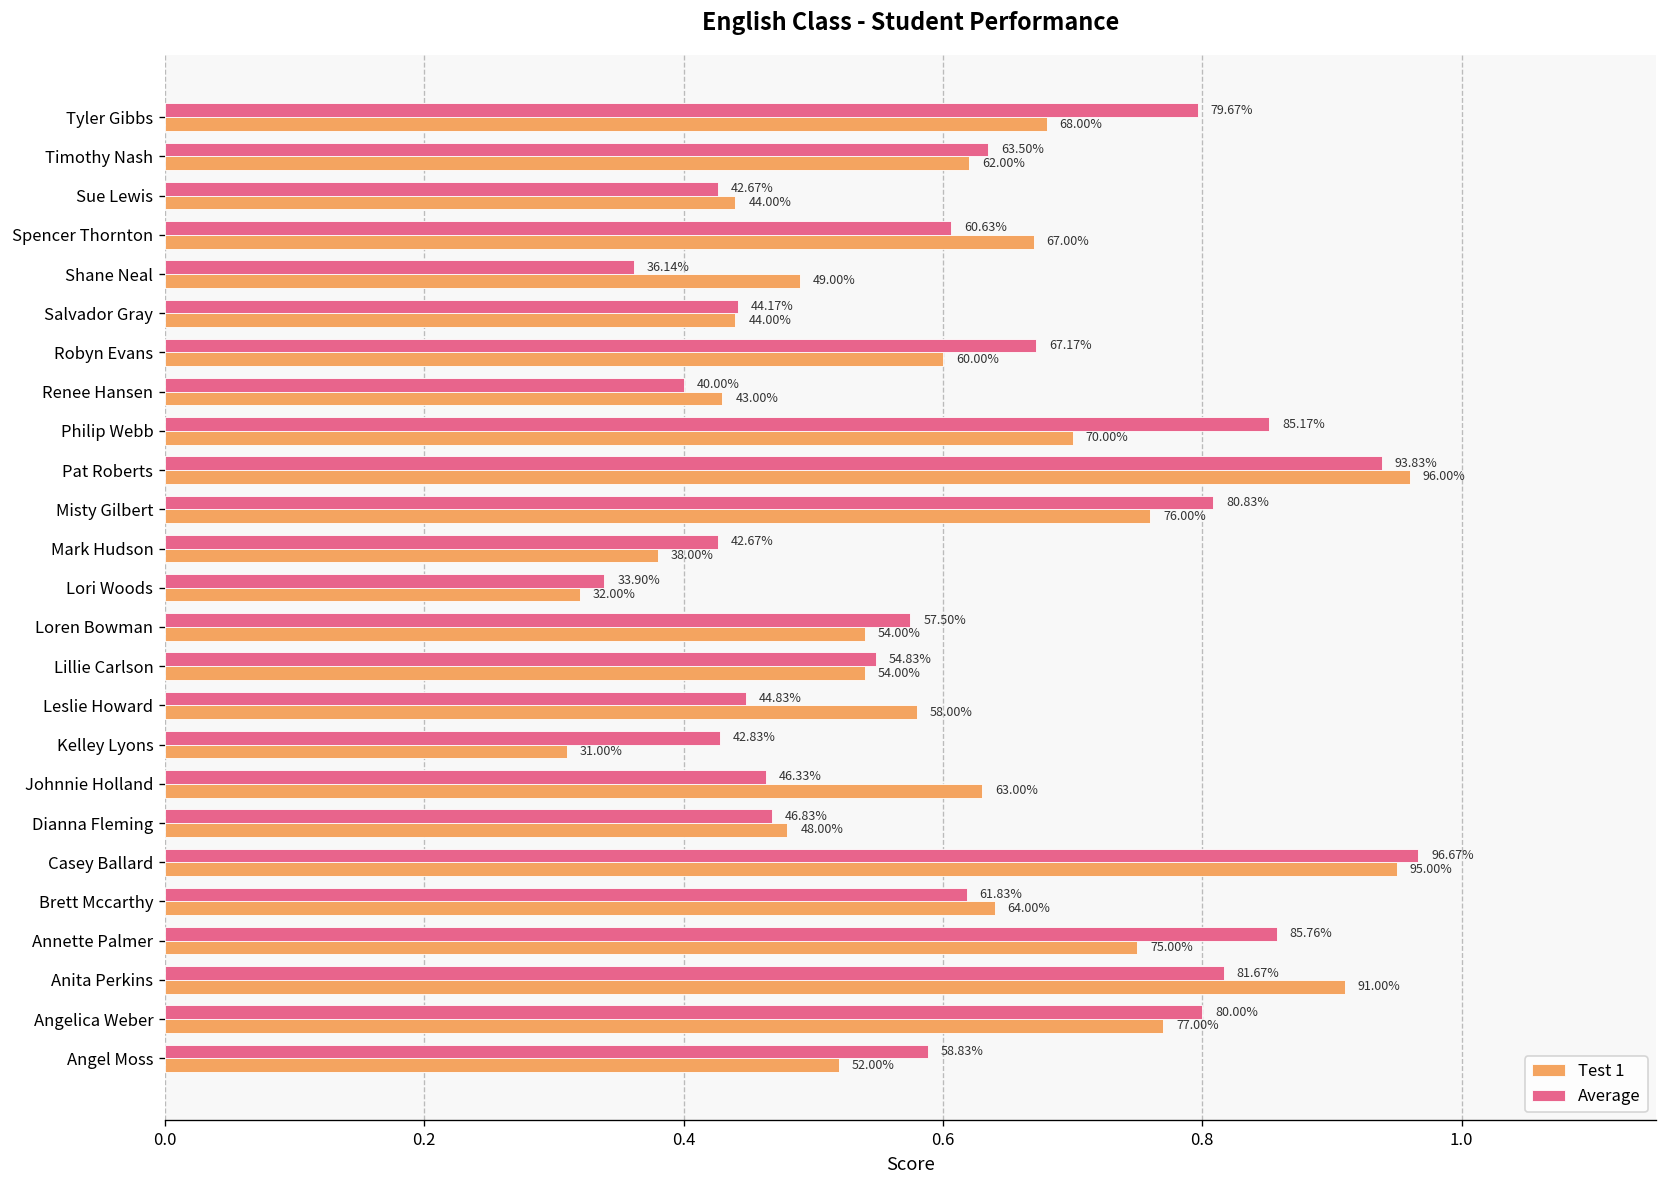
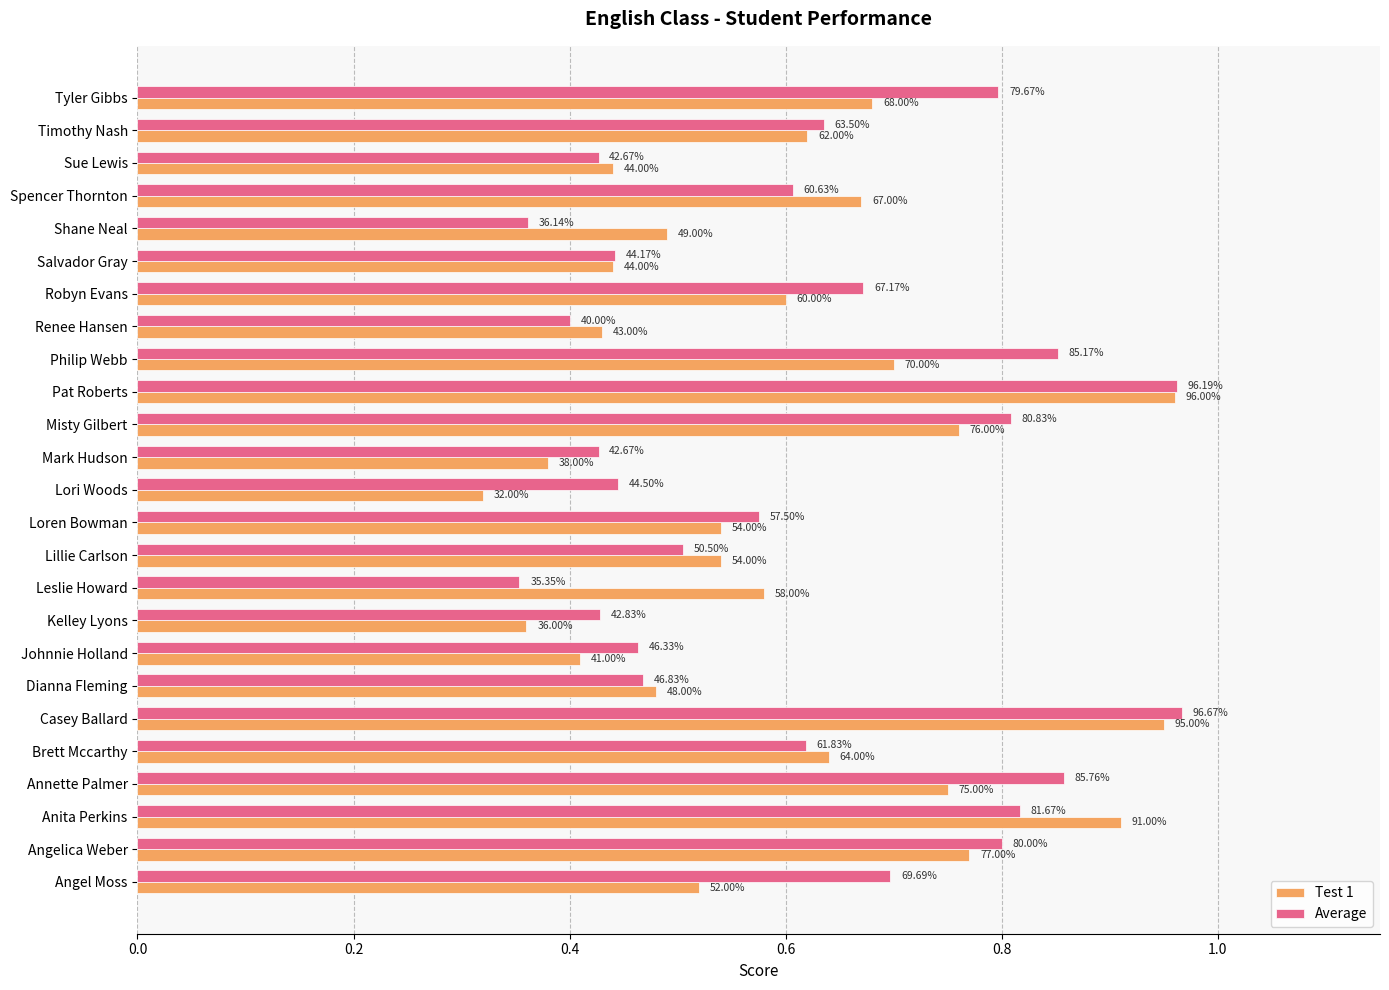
Average, Pat Roberts: 93.83% -> 96.19%
Average, Lori Woods: 33.90% -> 44.50%
Average, Lillie Carlson: 54.83% -> 50.50%
Average, Leslie Howard: 44.83% -> 35.35%
Test 1, Kelley Lyons: 31.00% -> 36.00%
Test 1, Johnnie Holland: 63.00% -> 41.00%
Average, Angel Moss: 58.83% -> 69.69%
